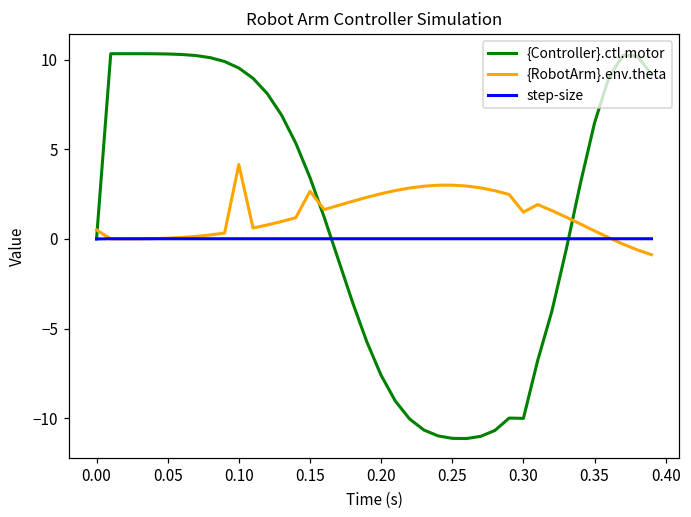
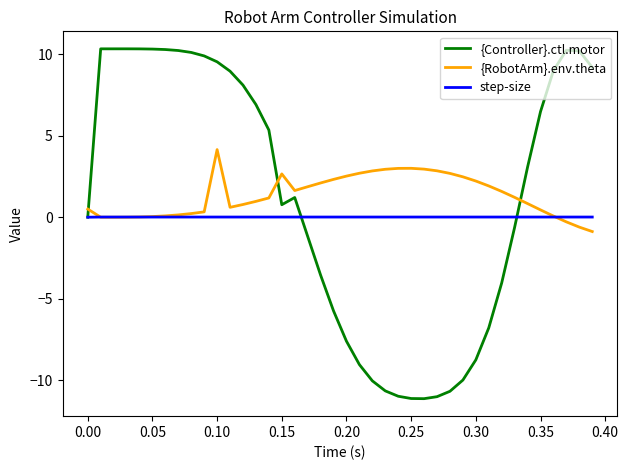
{Controller}.ctl.motor, 0.15: 3.4 -> 0.8
{Controller}.ctl.motor, 0.30: -10.0 -> -8.7
{RobotArm}.env.theta, 0.30: 1.5 -> 2.2
